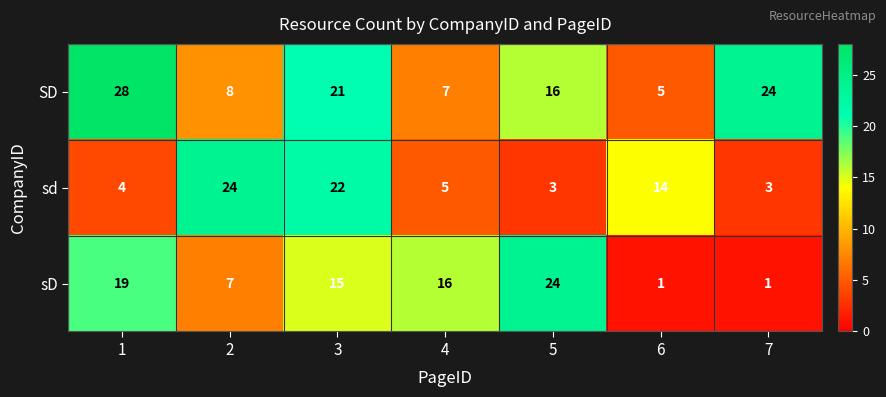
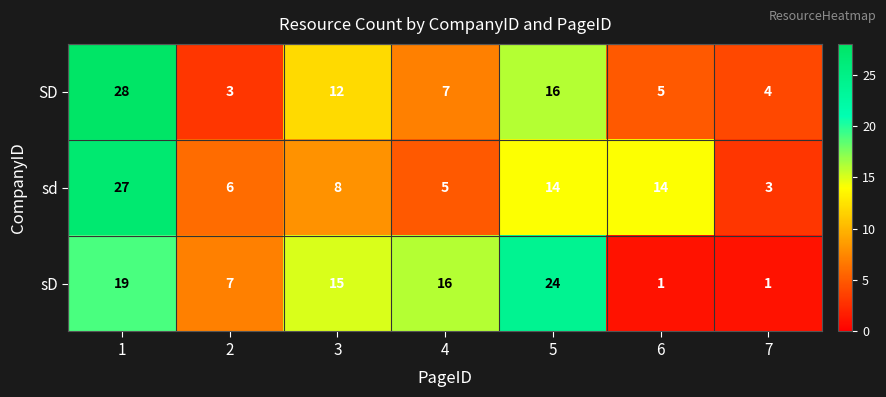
SD, 2: 8 -> 3
SD, 3: 21 -> 12
SD, 7: 24 -> 4
sd, 1: 4 -> 27
sd, 2: 24 -> 6
sd, 3: 22 -> 8
sd, 5: 3 -> 14
